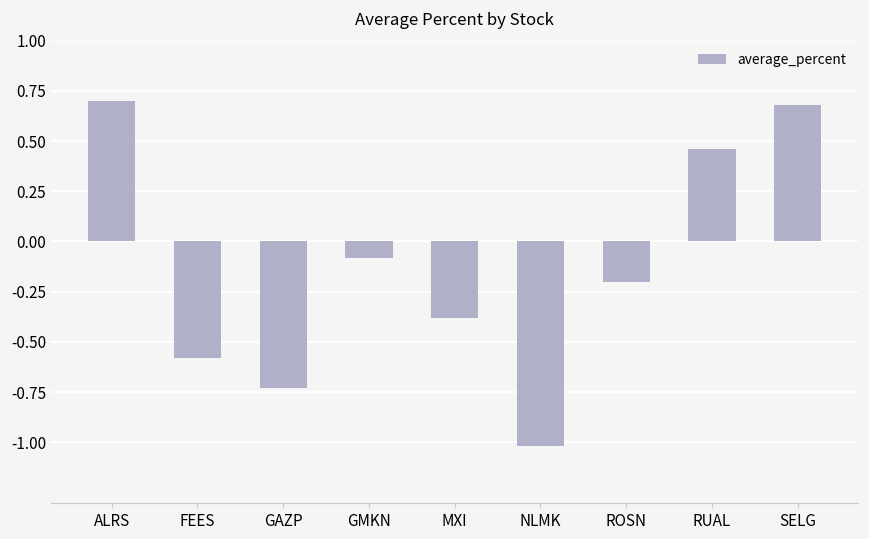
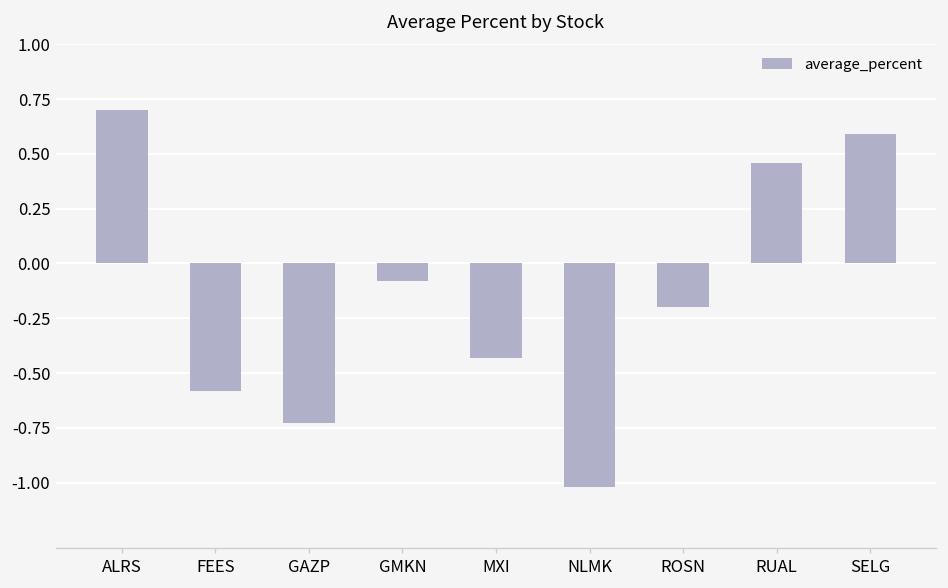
MXI: -0.38 -> -0.43
SELG: 0.68 -> 0.59
